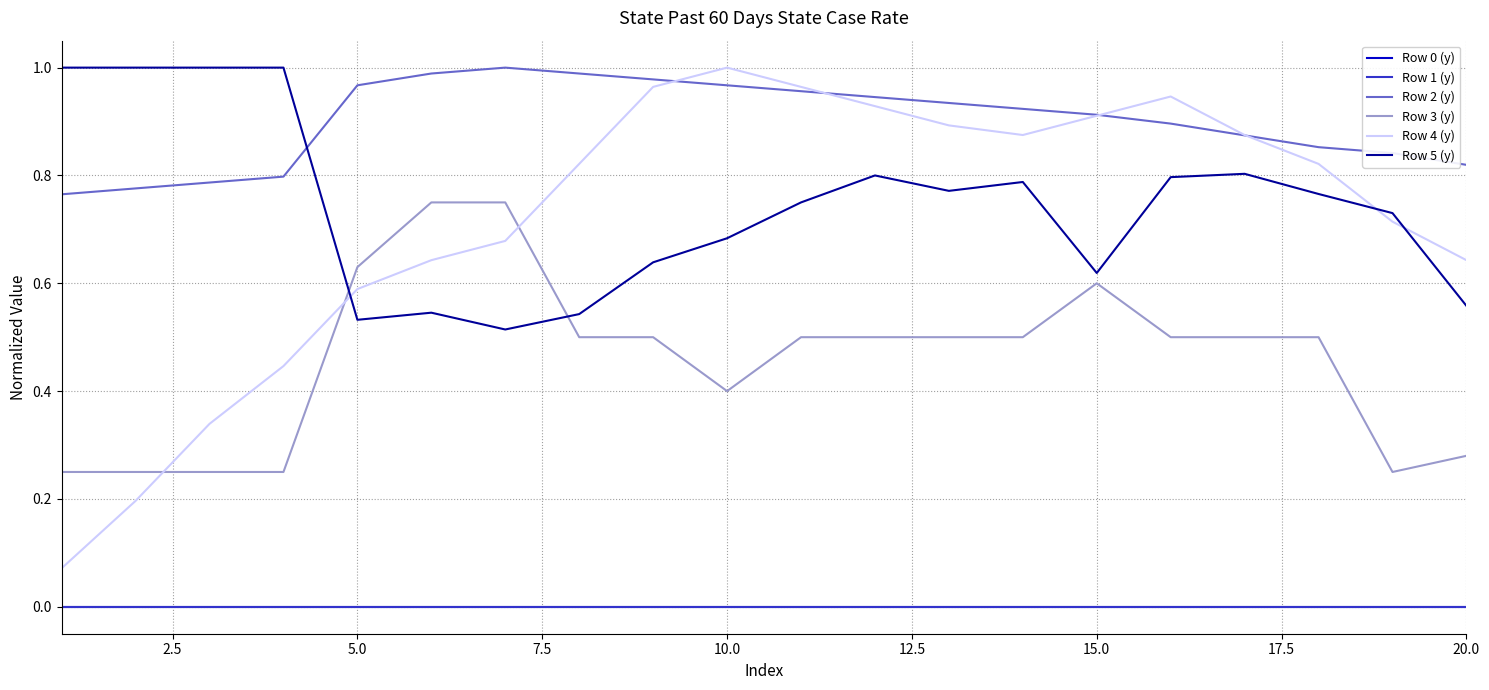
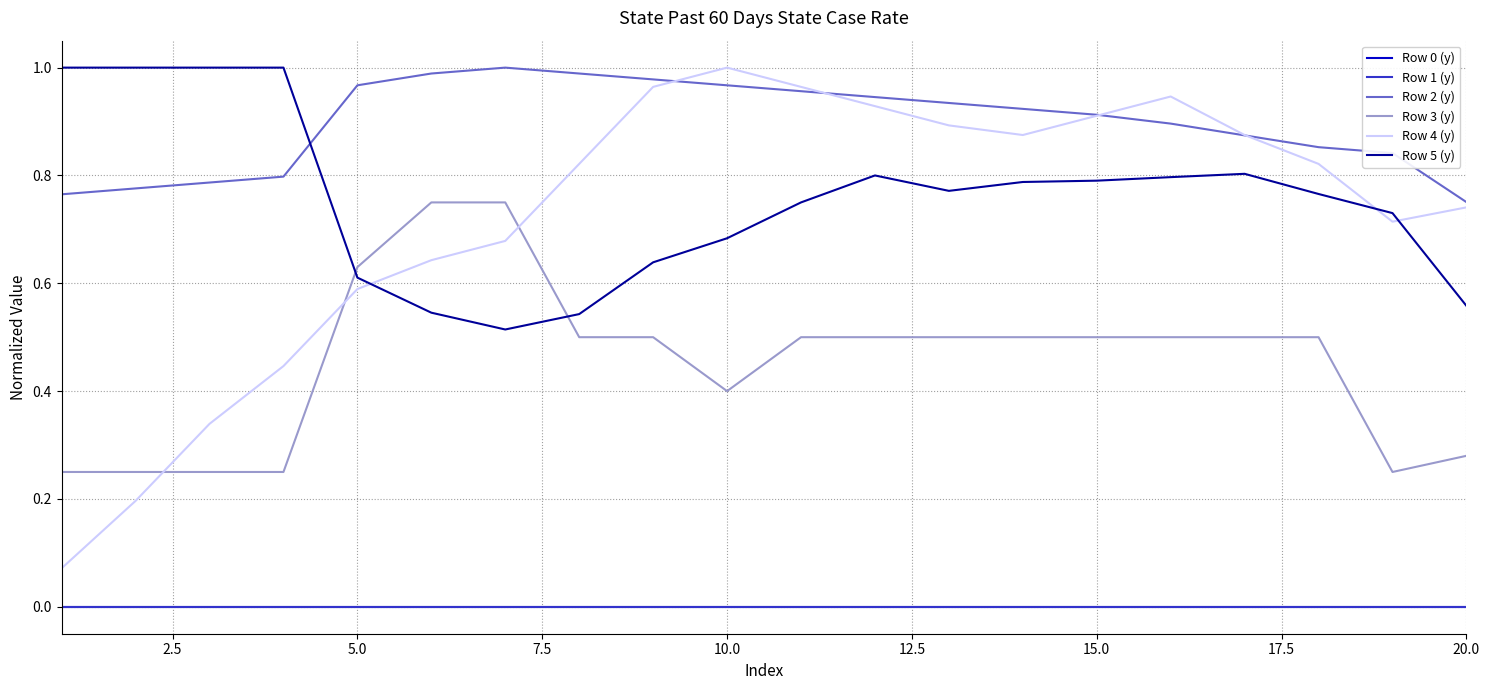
Row 5 (y), 5.0: 0.53 -> 0.61
Row 3 (y), 15.0: 0.6 -> 0.5
Row 5 (y), 15.0: 0.62 -> 0.79
Row 2 (y), 20.0: 0.82 -> 0.75
Row 4 (y), 20.0: 0.64 -> 0.74
